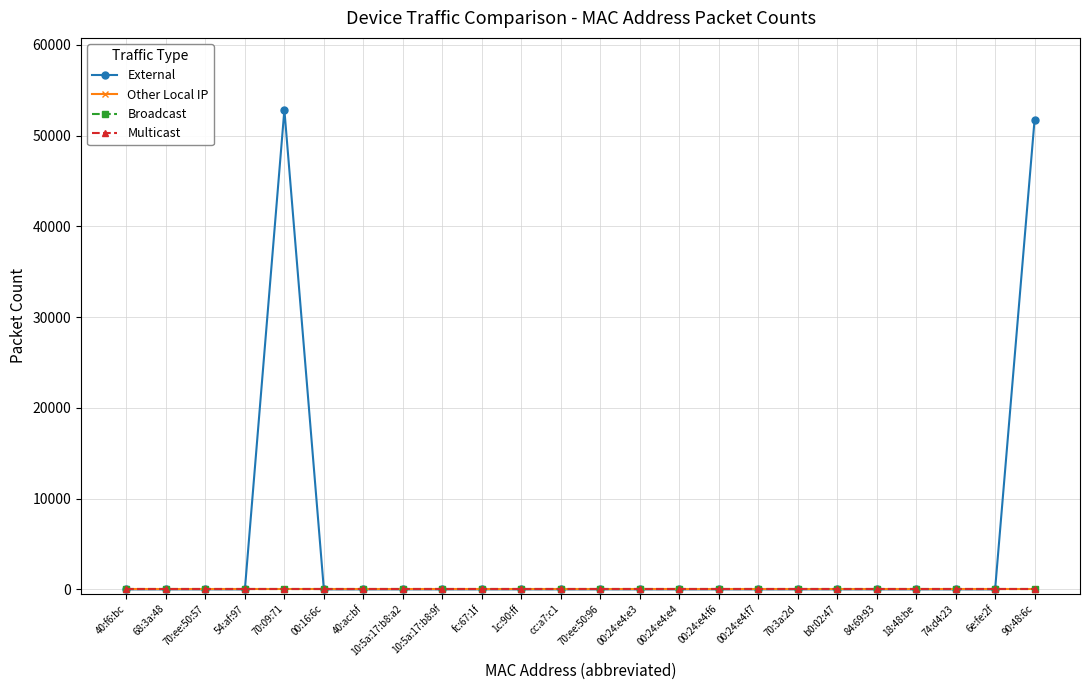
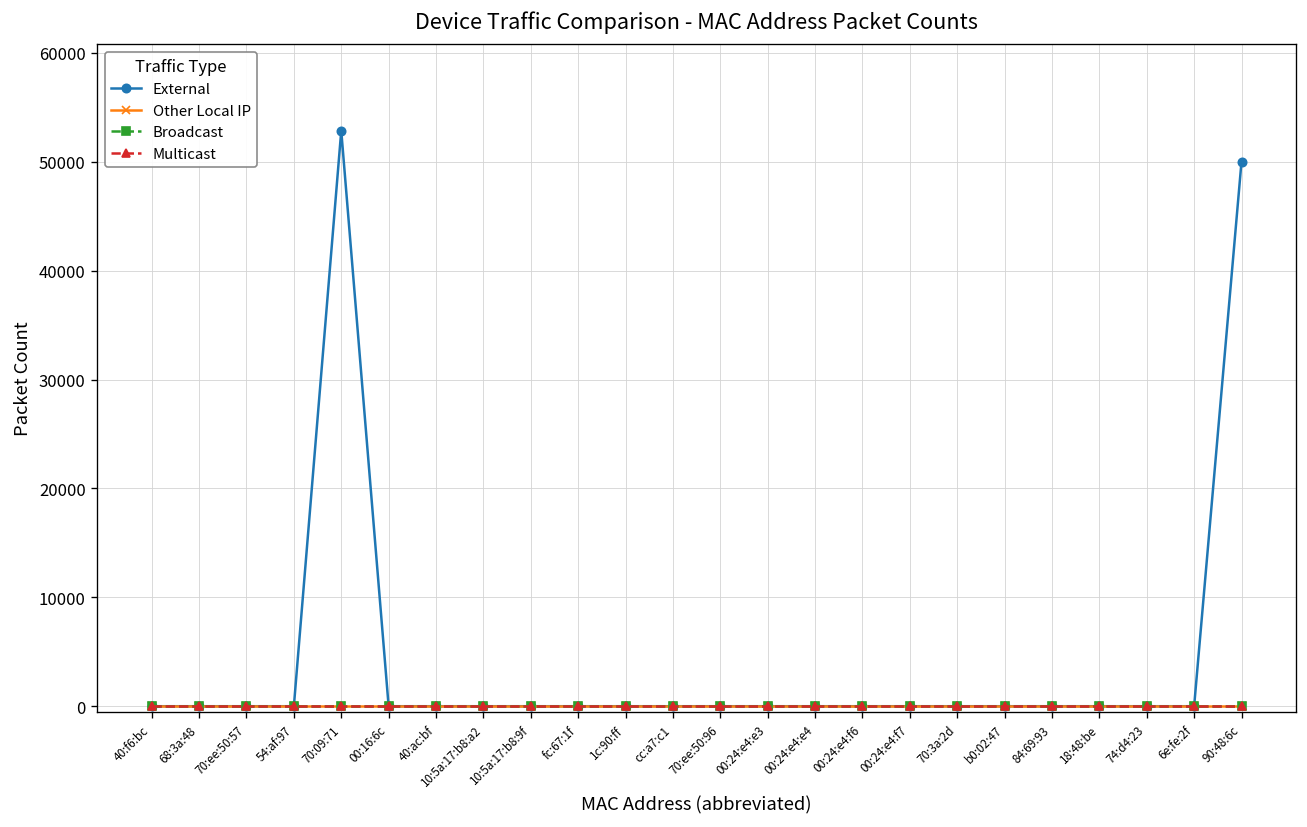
External, 90:48:6c: 52000 -> 50000
